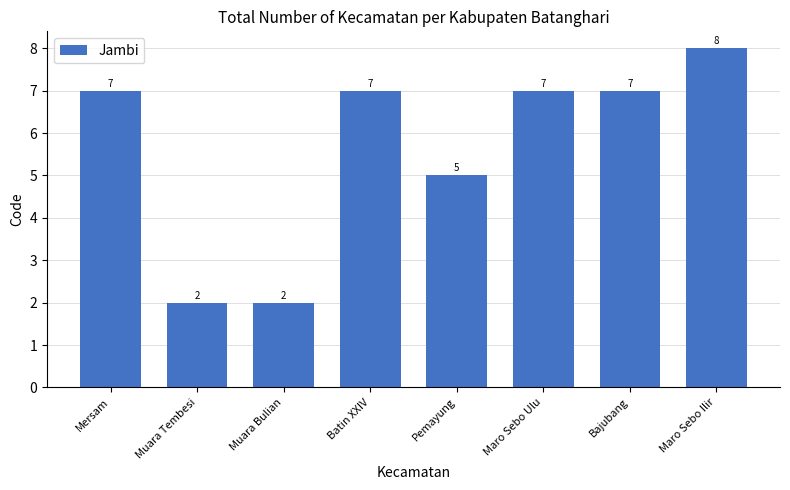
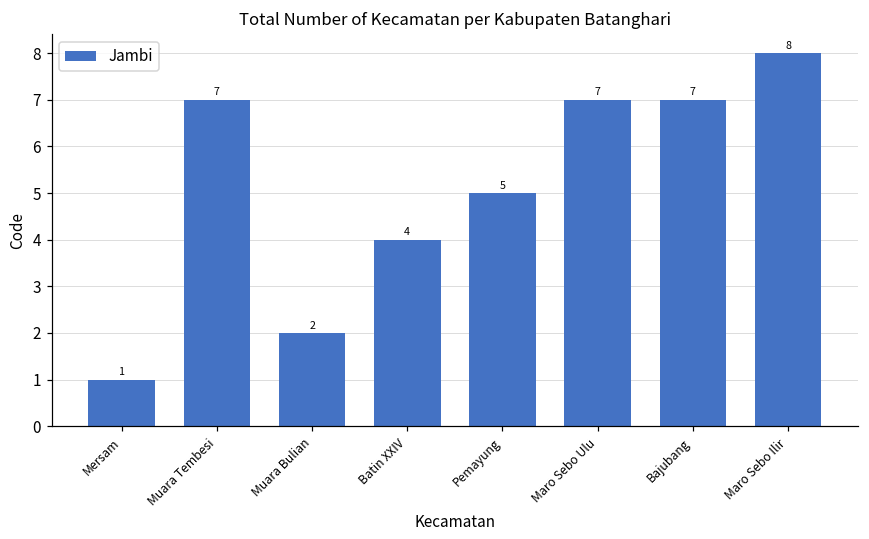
Mersam: 7 -> 1
Muara Tembesi: 2 -> 7
Batin XXIV: 7 -> 4
